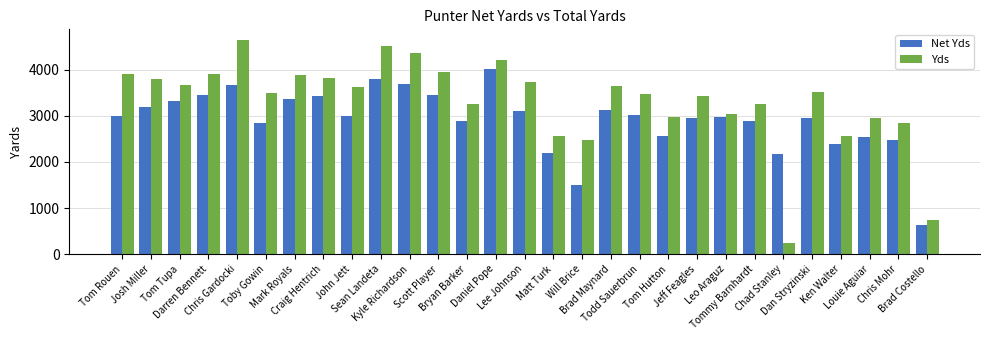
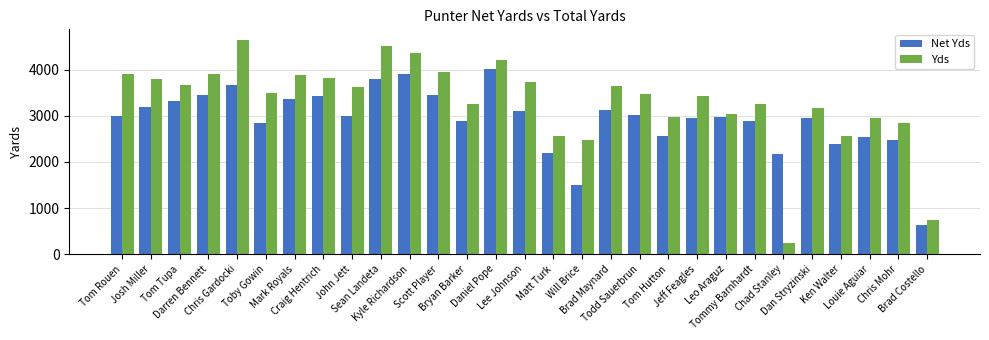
Net Yds, Kyle Richardson: 3700 -> 3900
Yds, Dan Stryzinski: 3500 -> 3200
